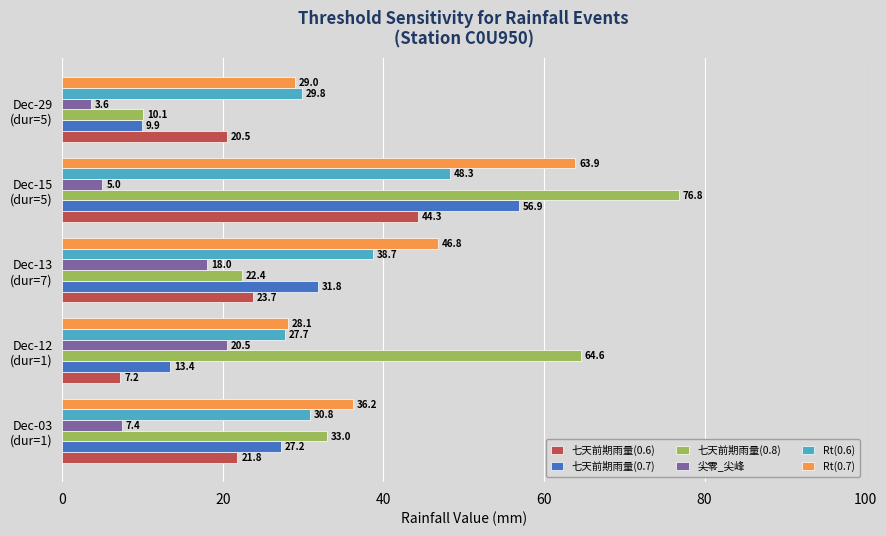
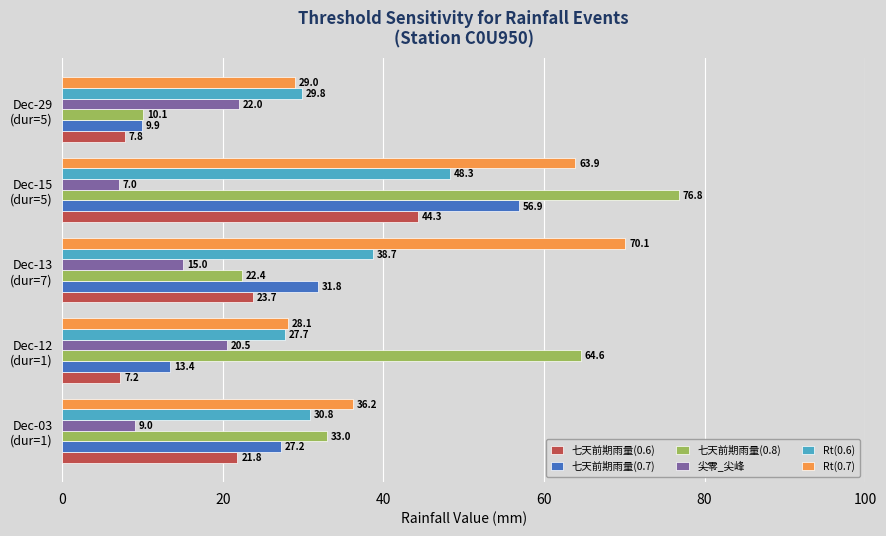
尖零_尖峰, Dec-29 (dur=5): 3.6 -> 22.0
七天前期雨量(0.6), Dec-29 (dur=5): 20.5 -> 7.8
尖零_尖峰, Dec-15 (dur=5): 5.0 -> 7.0
Rt(0.7), Dec-13 (dur=7): 46.8 -> 70.1
尖零_尖峰, Dec-13 (dur=7): 18.0 -> 15.0
尖零_尖峰, Dec-03 (dur=1): 7.4 -> 9.0
